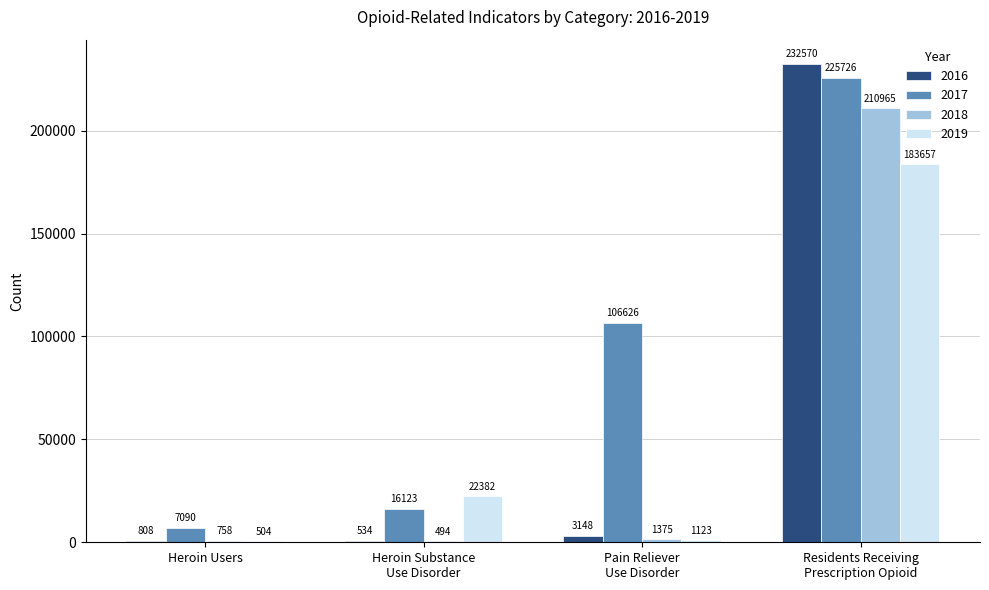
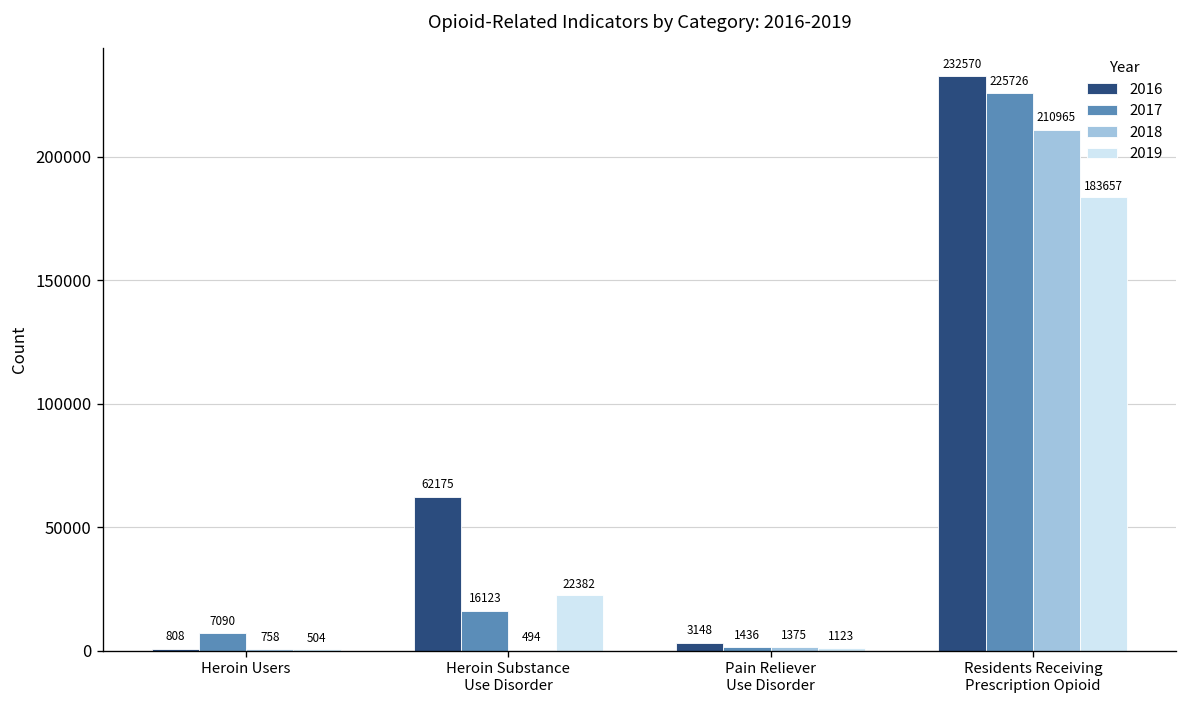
2016, Heroin Substance Use Disorder: 534 -> 62175
2017, Pain Reliever Use Disorder: 106626 -> 1436
